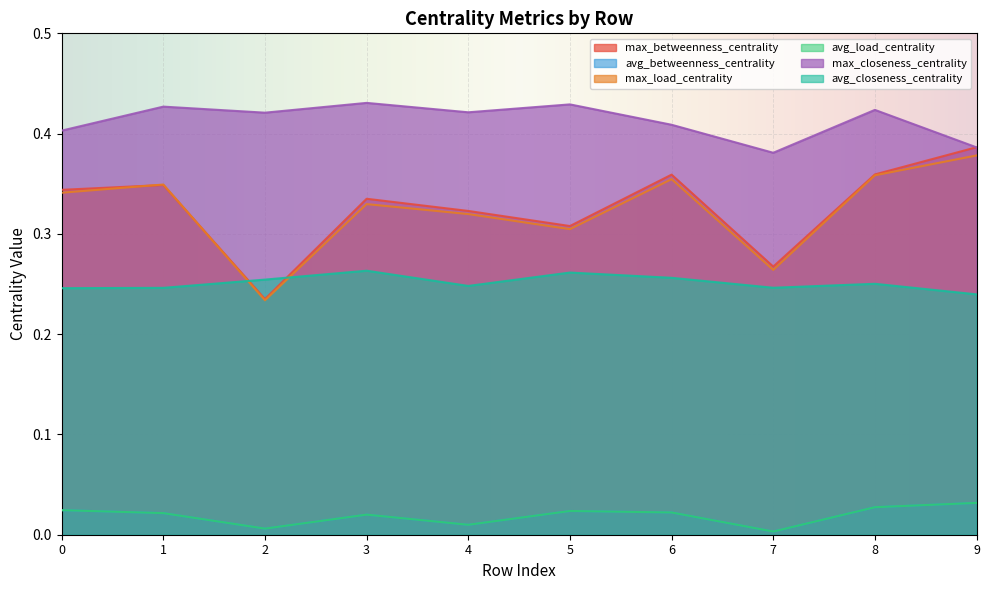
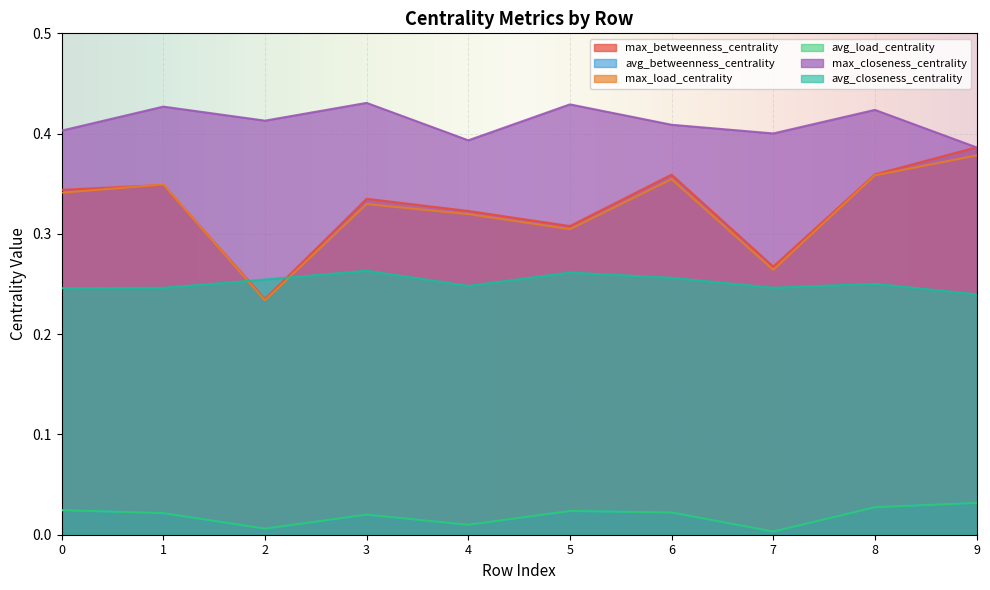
max_closeness_centrality, 2: 0.421 -> 0.413
max_closeness_centrality, 4: 0.421 -> 0.393
max_closeness_centrality, 7: 0.381 -> 0.400
